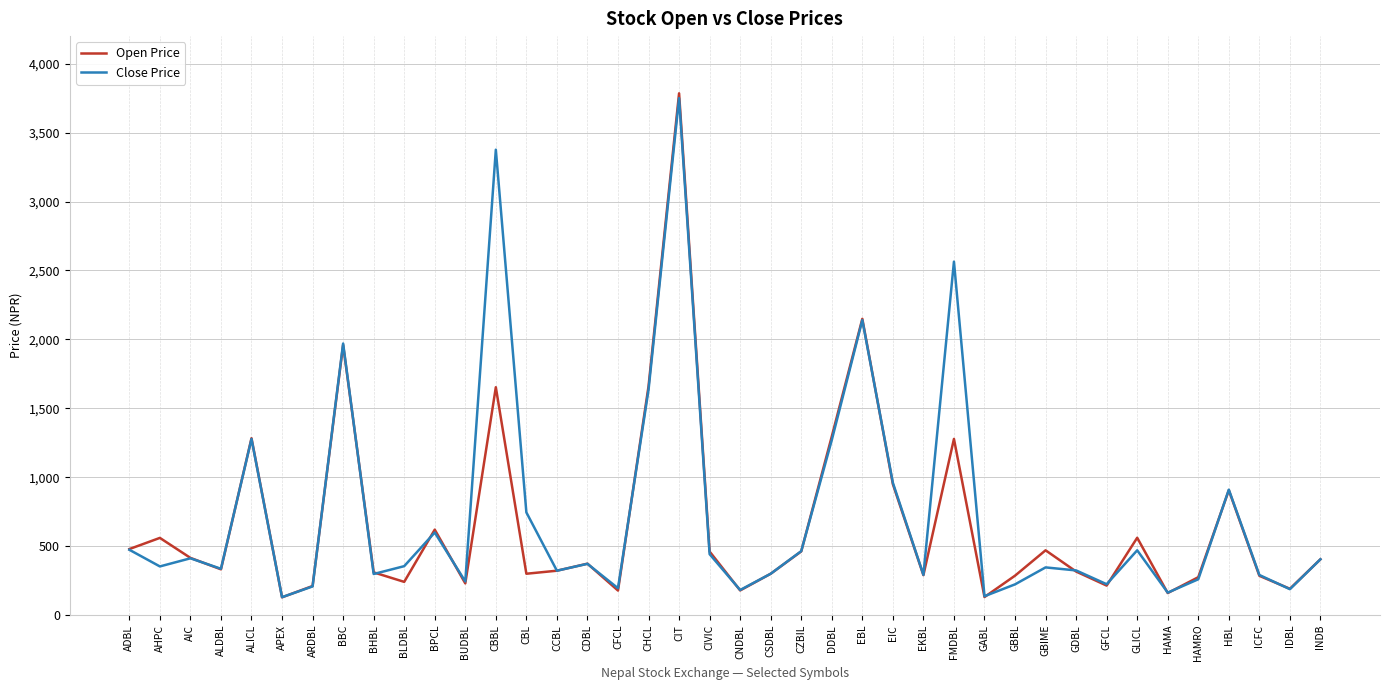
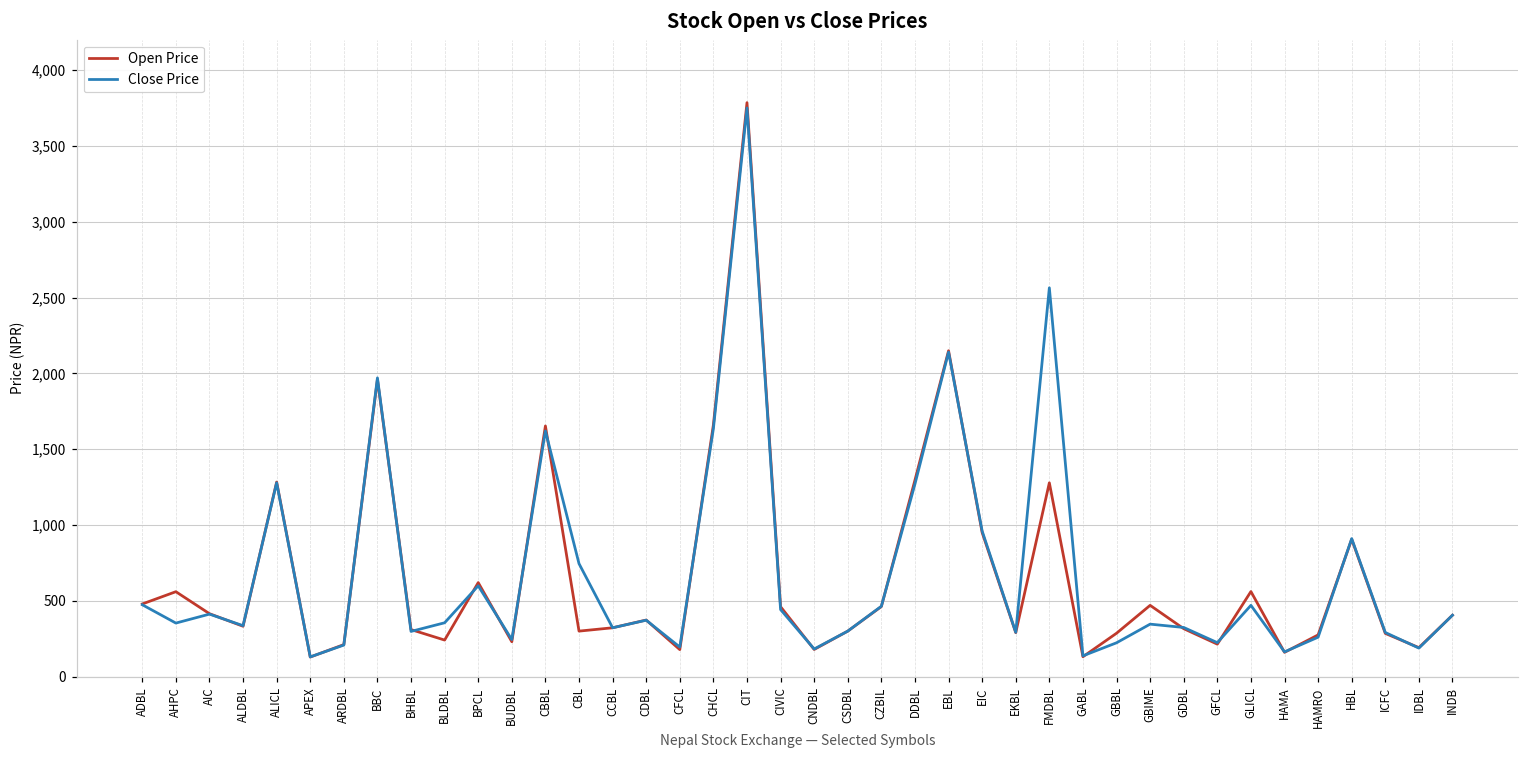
Close Price, CBBL: 3,380 -> 1,620
